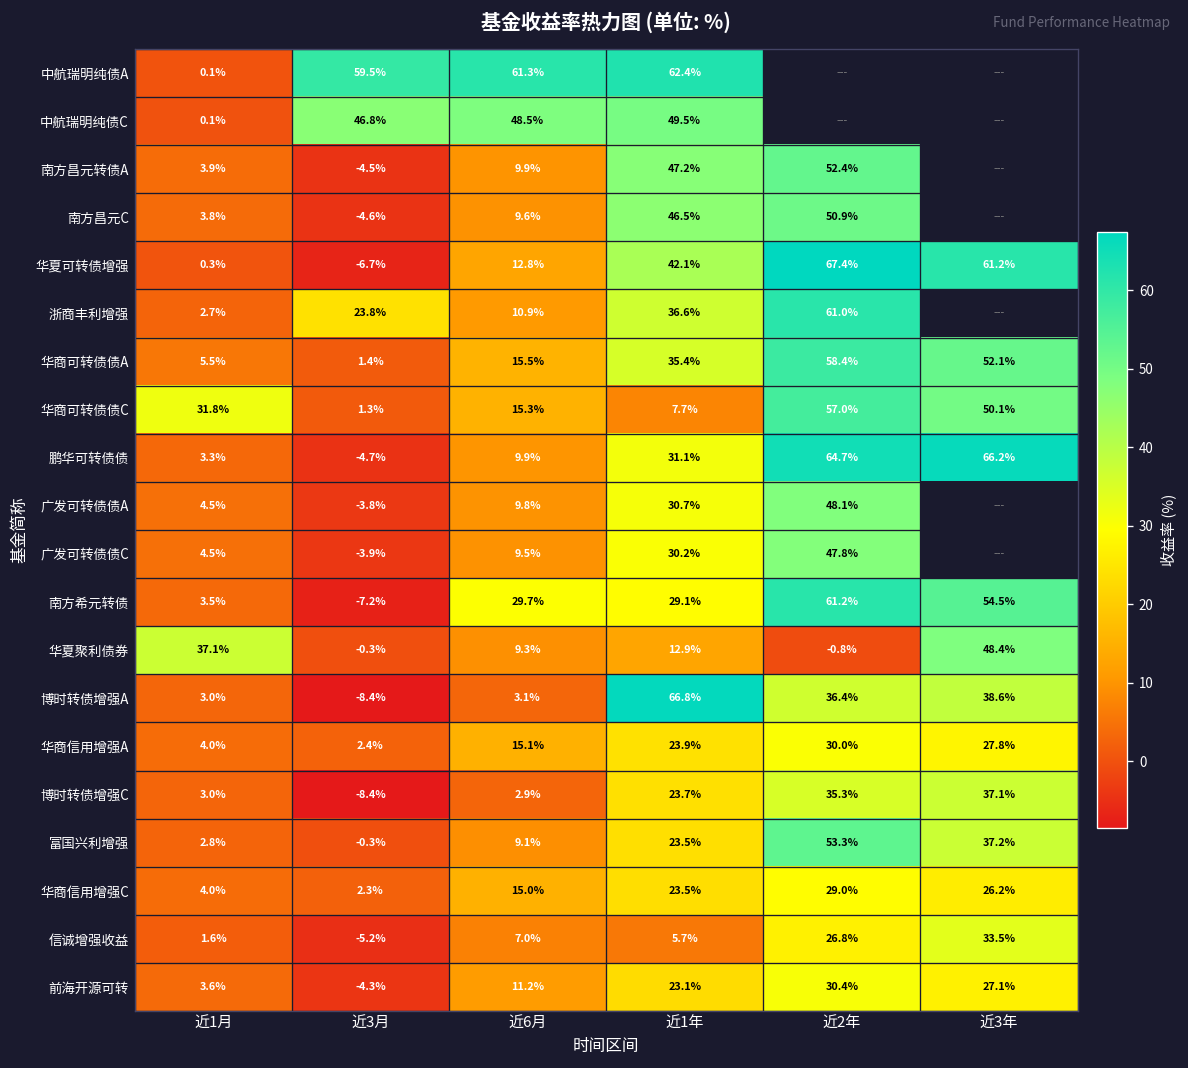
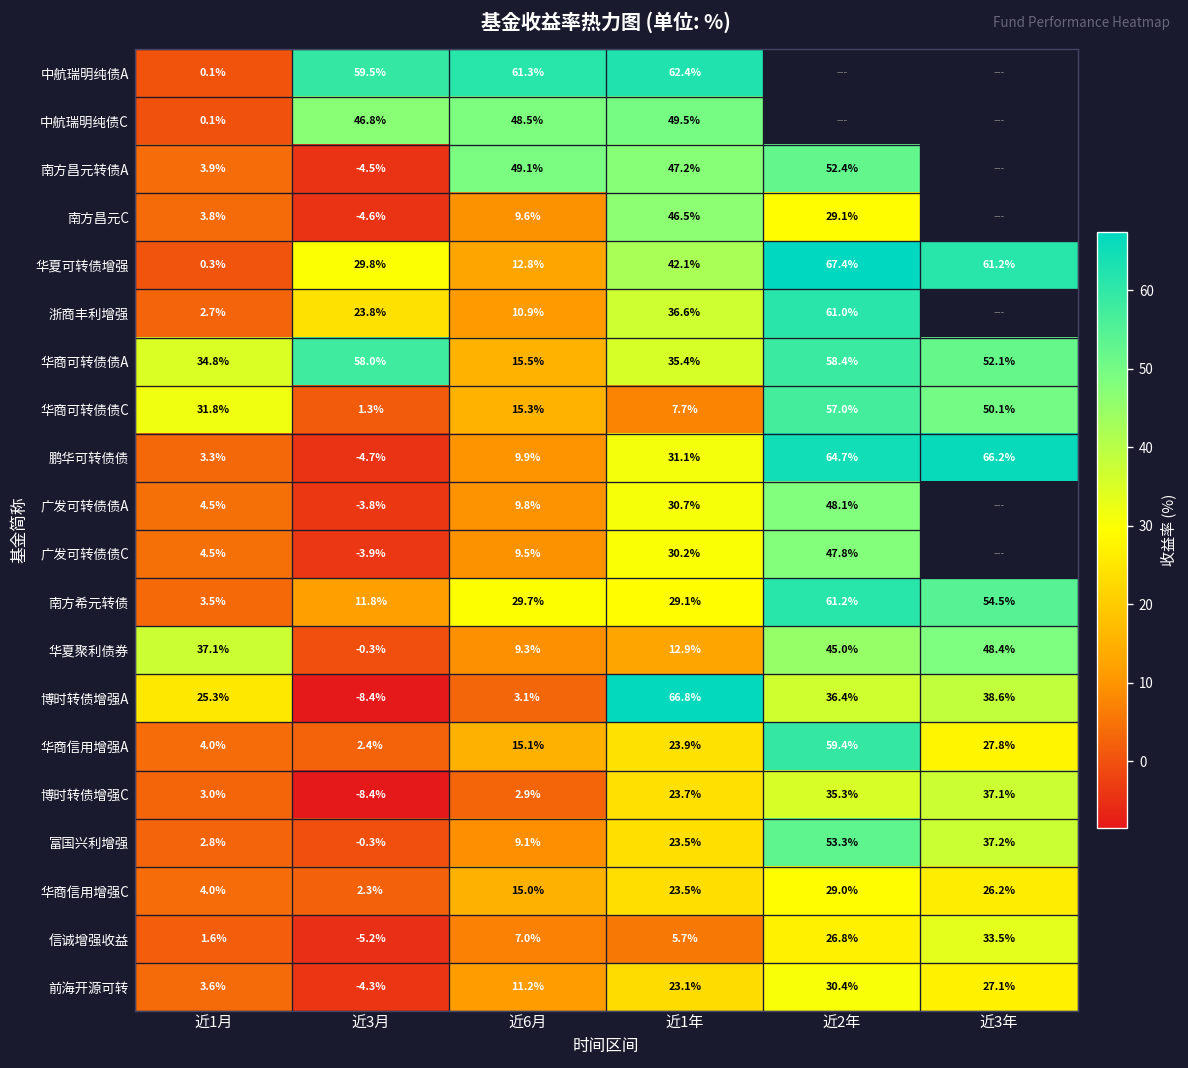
南方昌元转债A, 近6月: 9.9% -> 49.1%
南方昌元C, 近2年: 50.9% -> 29.1%
华夏可转债增强, 近3月: -6.7% -> 29.8%
华商可转债债A, 近1月: 5.5% -> 34.8%
华商可转债债A, 近3月: 1.4% -> 58.0%
南方希元转债, 近3月: -7.2% -> 11.8%
华夏聚利债券, 近2年: -0.8% -> 45.0%
博时转债增强A, 近1月: 3.0% -> 25.3%
华商信用增强A, 近2年: 30.0% -> 59.4%
